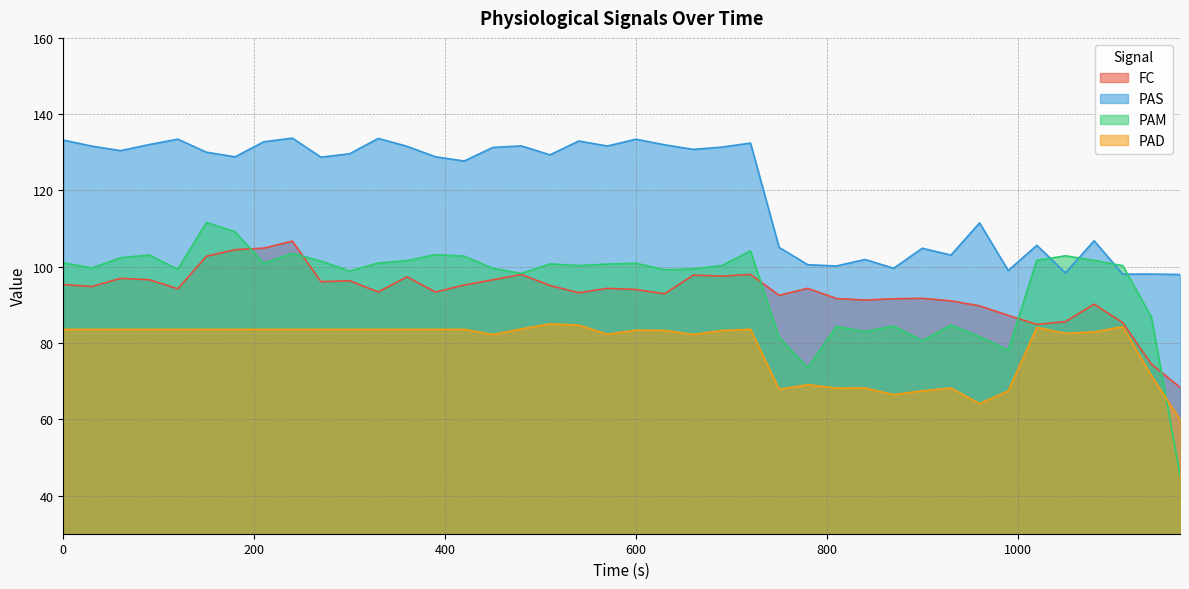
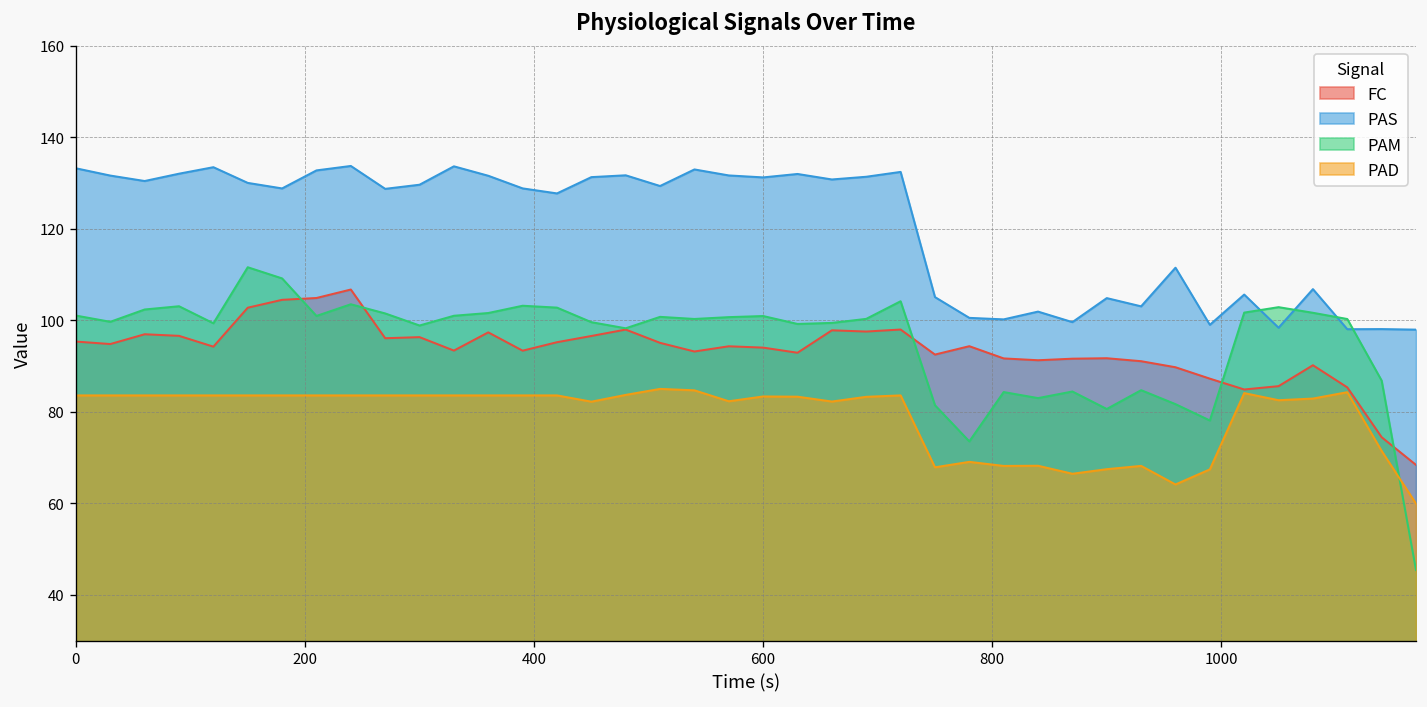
PAS, 600: 133 -> 131
